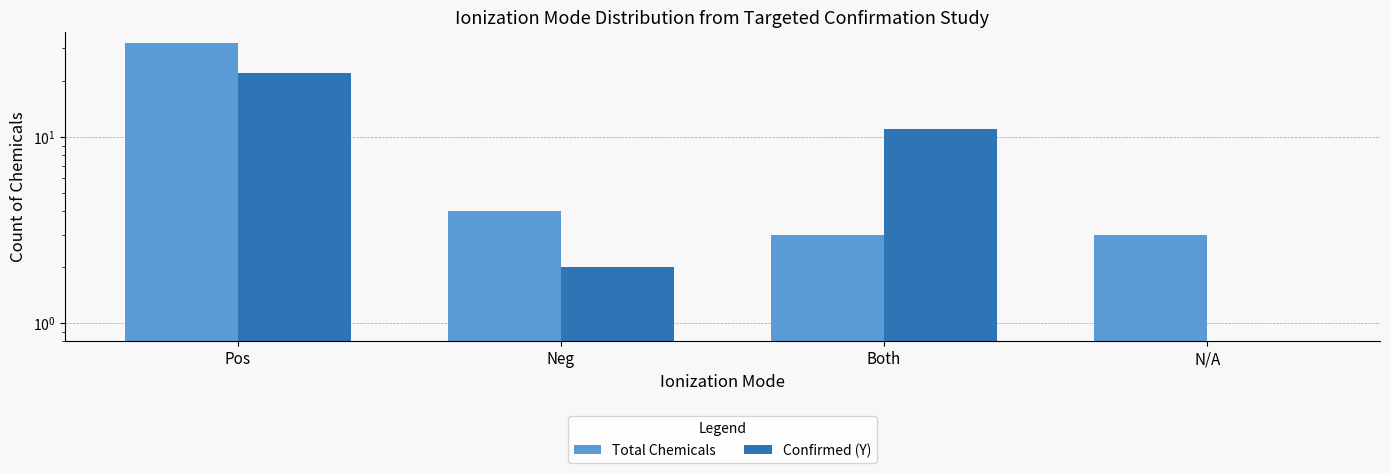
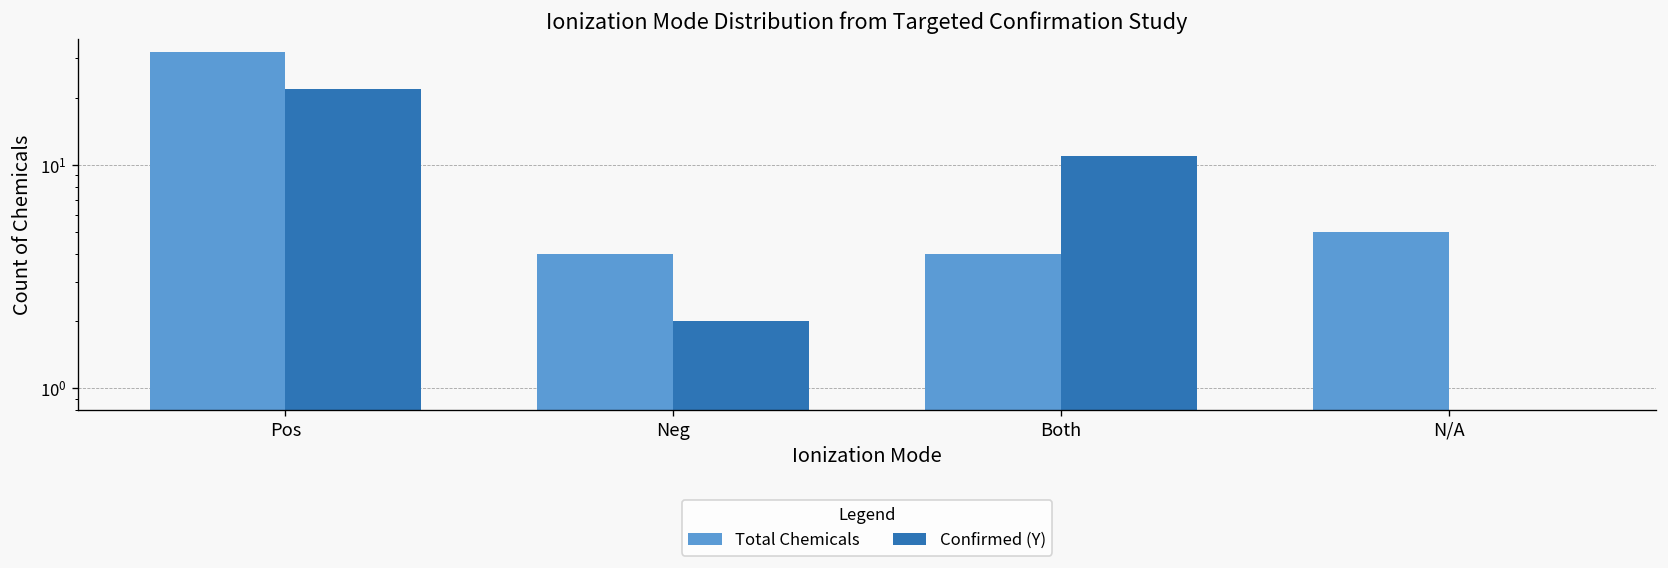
Total Chemicals, Both: 3 -> 4
Total Chemicals, N/A: 3 -> 5
